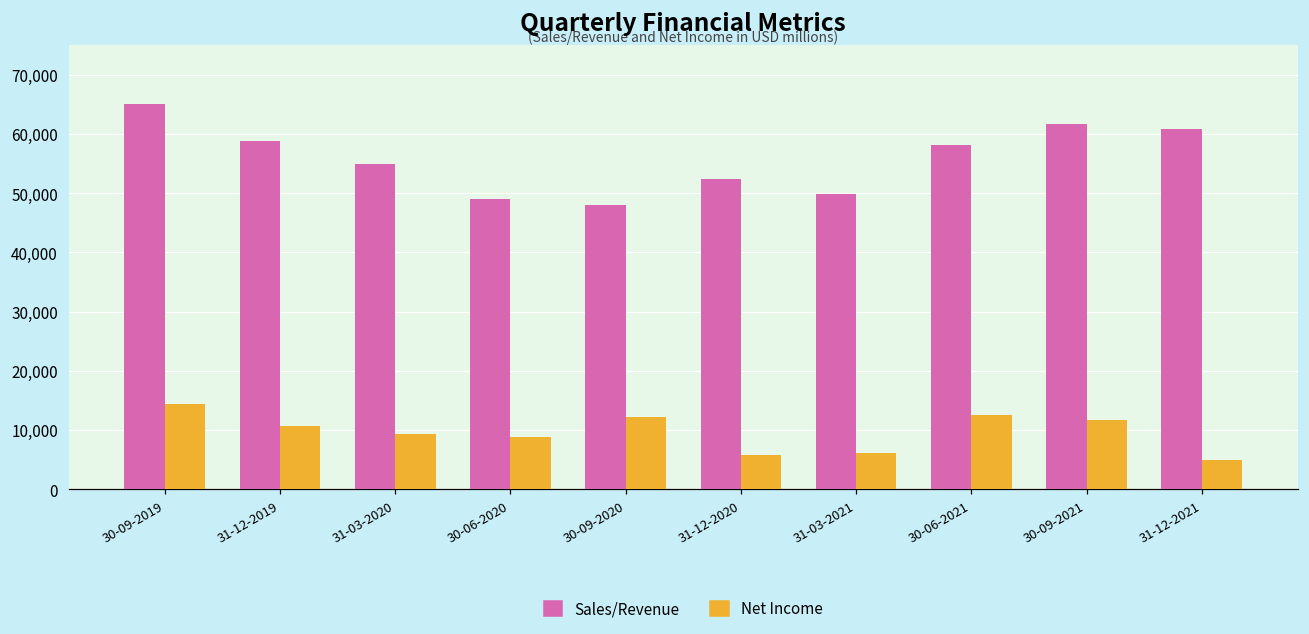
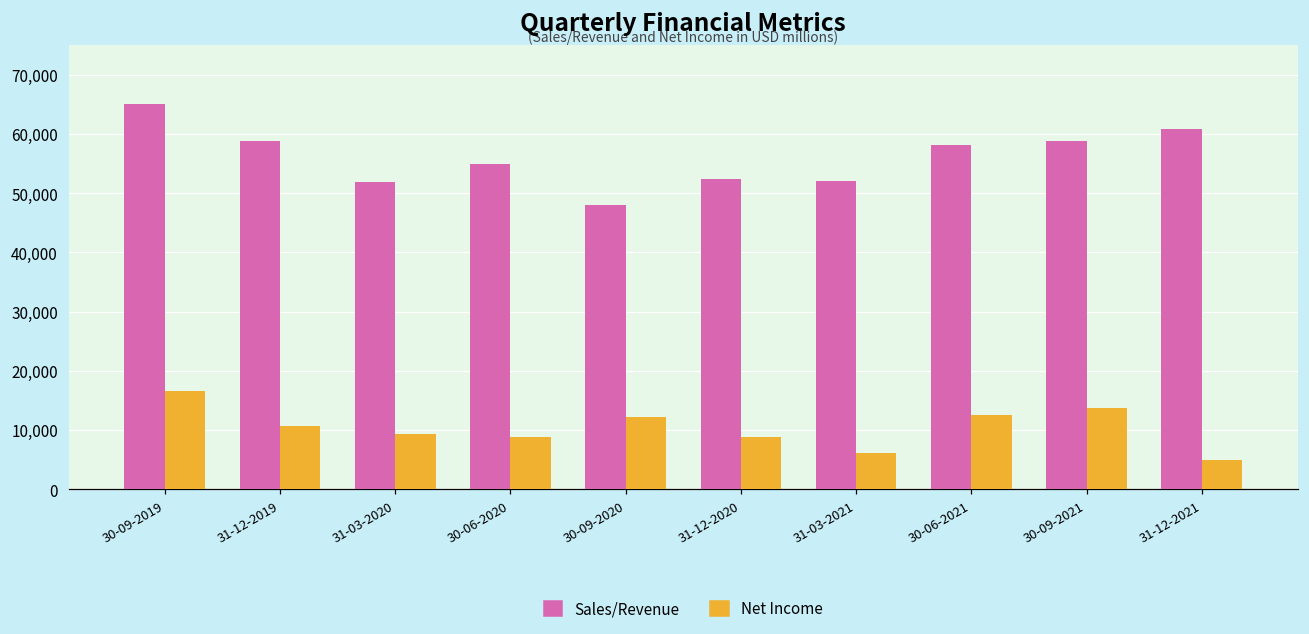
Net Income, 30-09-2019: 14,000 -> 17,000
Sales/Revenue, 31-03-2020: 55,000 -> 52,000
Sales/Revenue, 30-06-2020: 49,000 -> 55,000
Net Income, 31-12-2020: 6,000 -> 9,000
Sales/Revenue, 31-03-2021: 50,000 -> 52,000
Sales/Revenue, 30-09-2021: 62,000 -> 59,000
Net Income, 30-09-2021: 12,000 -> 14,000
